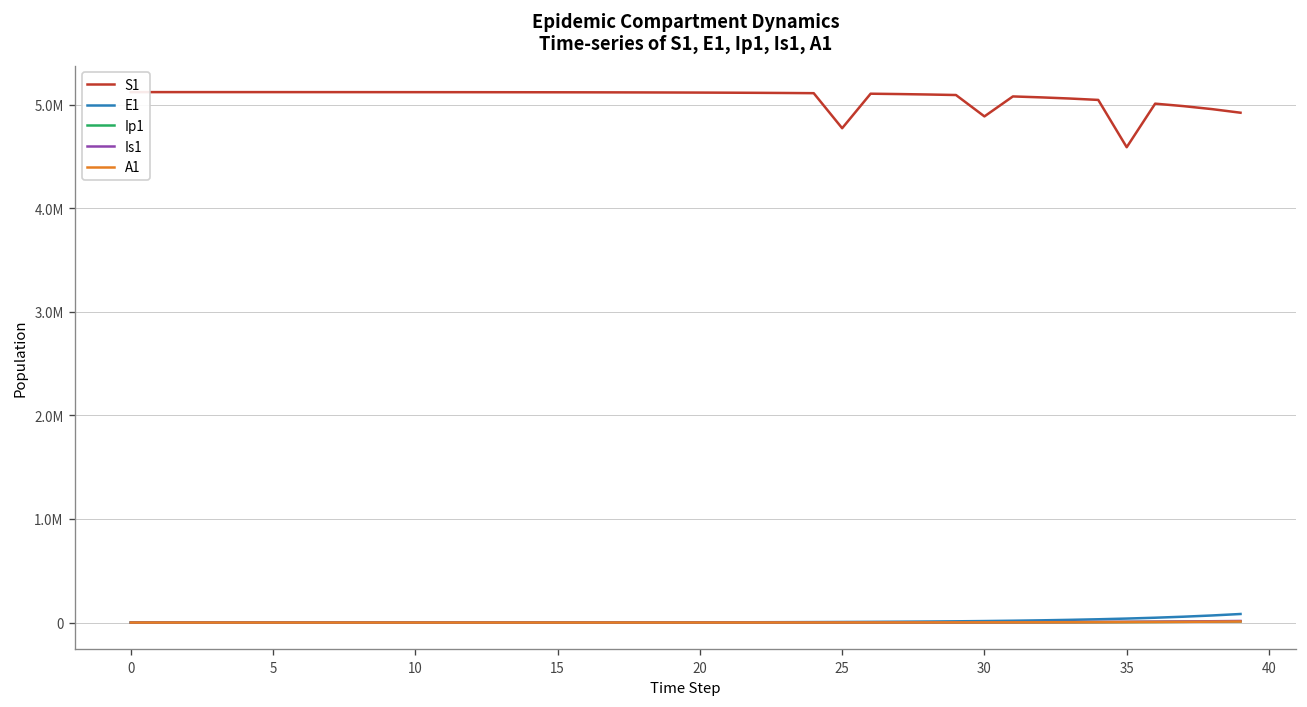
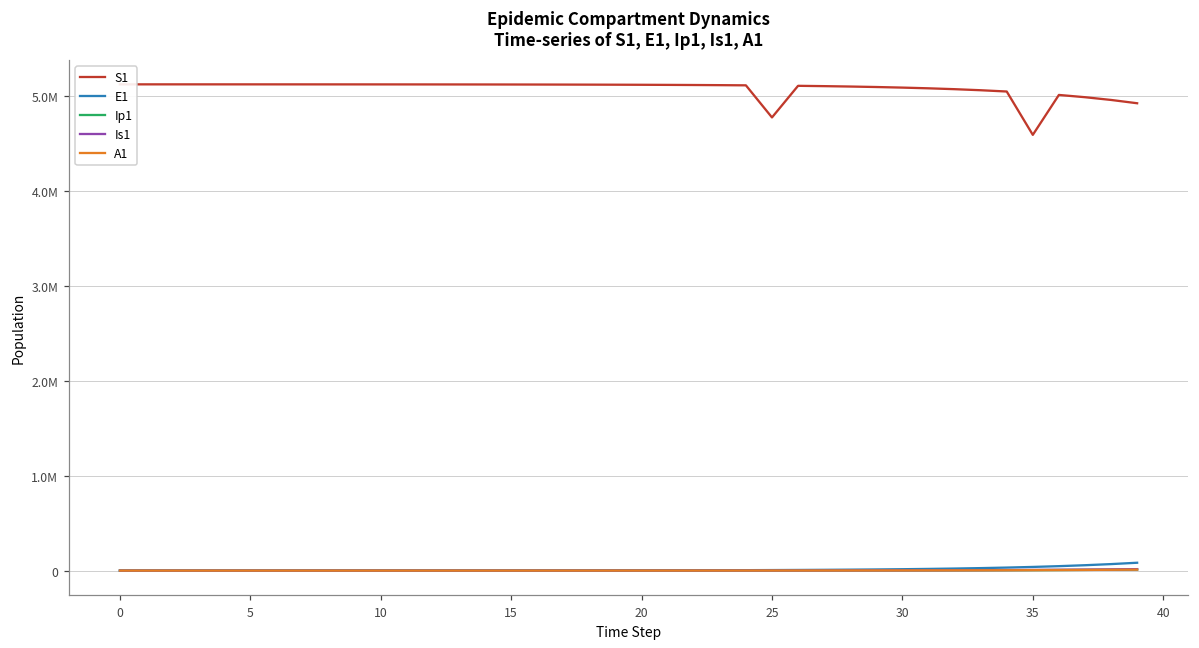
S1, 30: 4900000 -> 5100000
